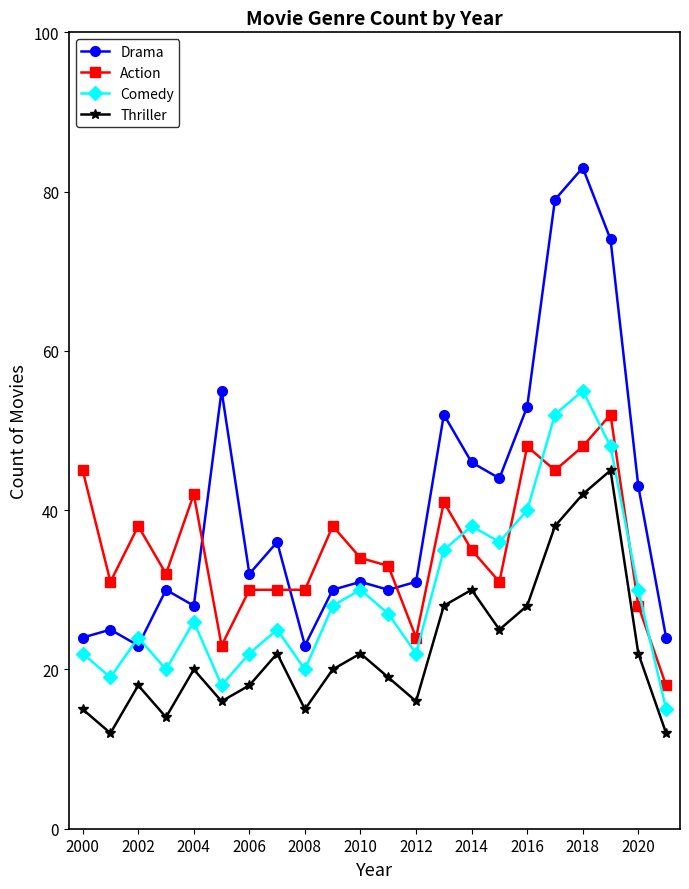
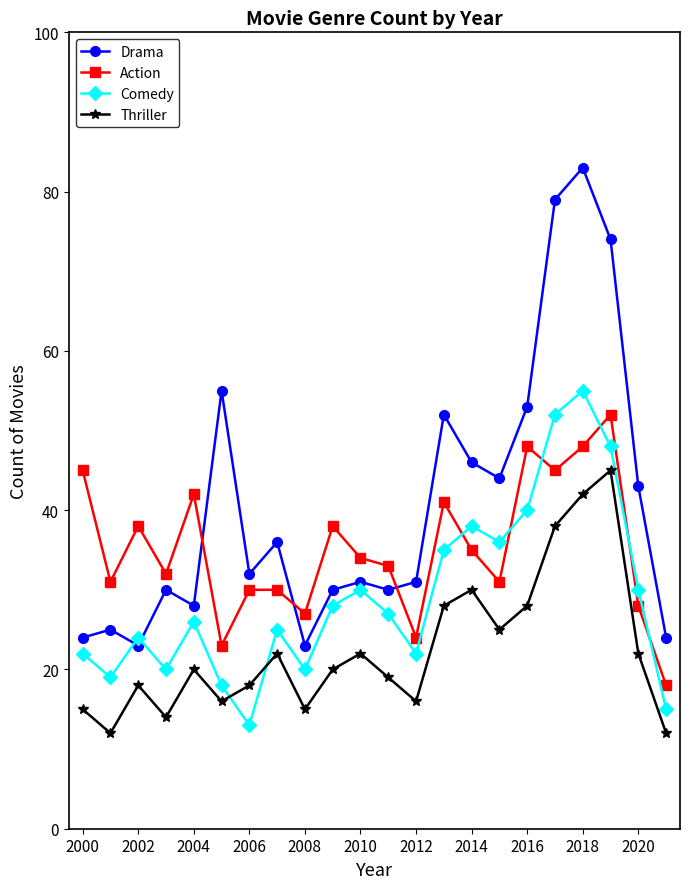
Comedy, 2006: 22 -> 13
Action, 2008: 30 -> 27
